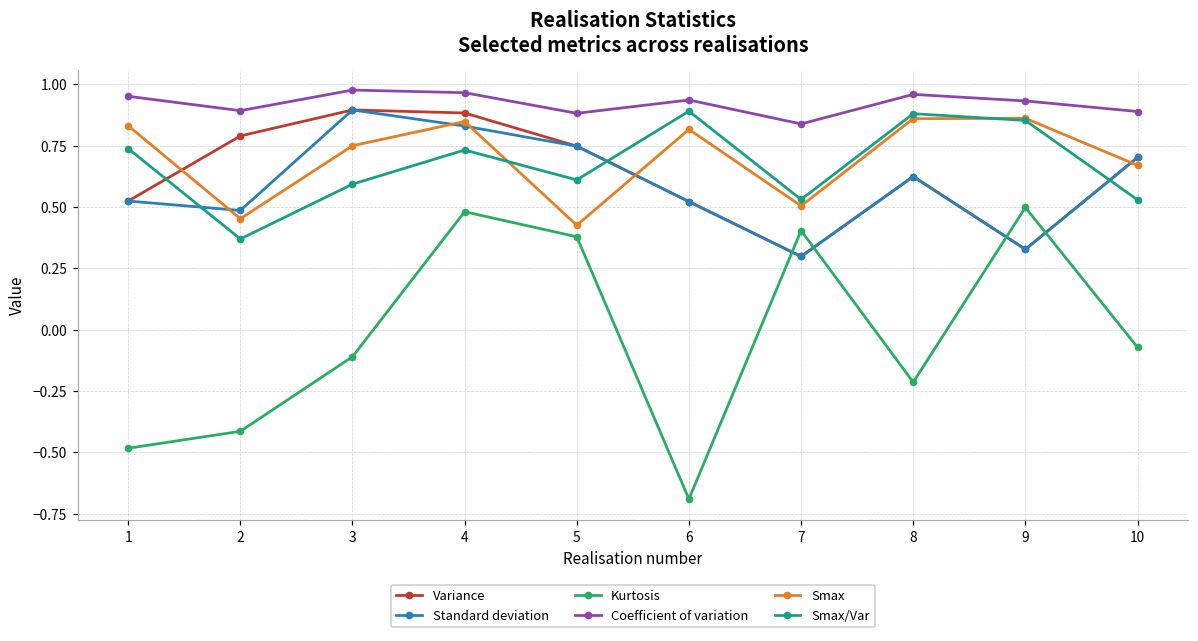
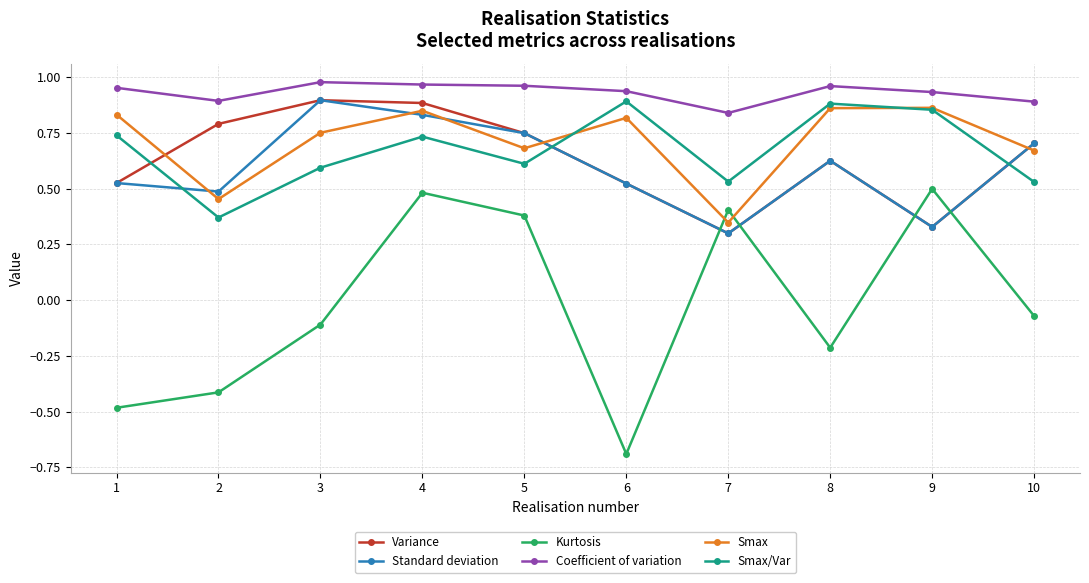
Coefficient of variation, 5: 0.88 -> 0.96
Smax, 5: 0.43 -> 0.68
Smax, 7: 0.51 -> 0.35
